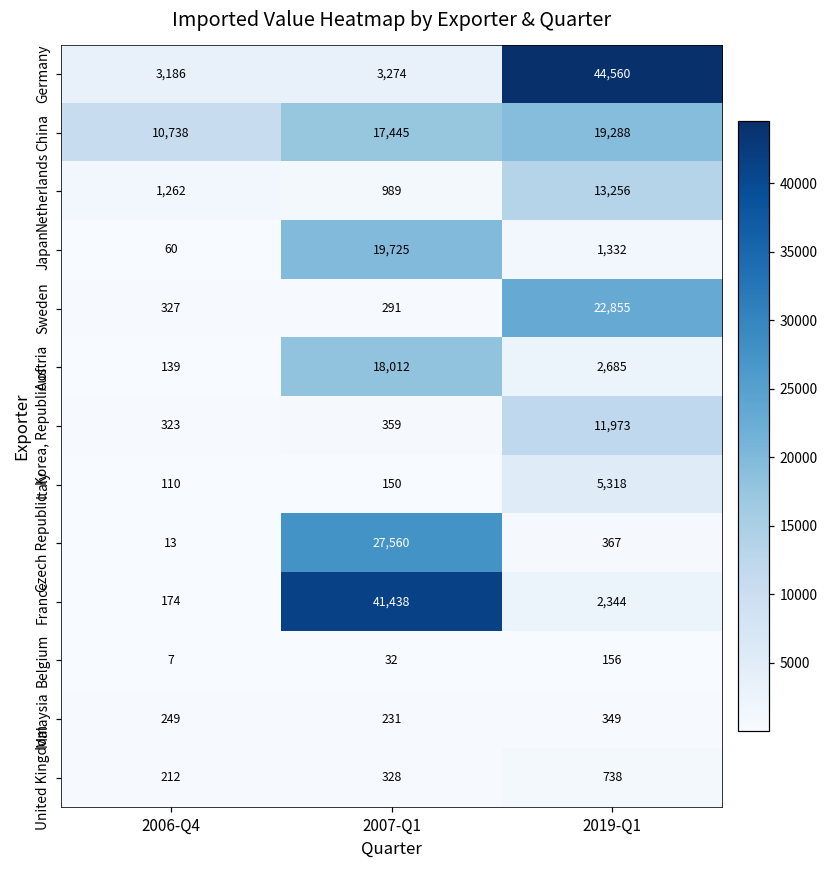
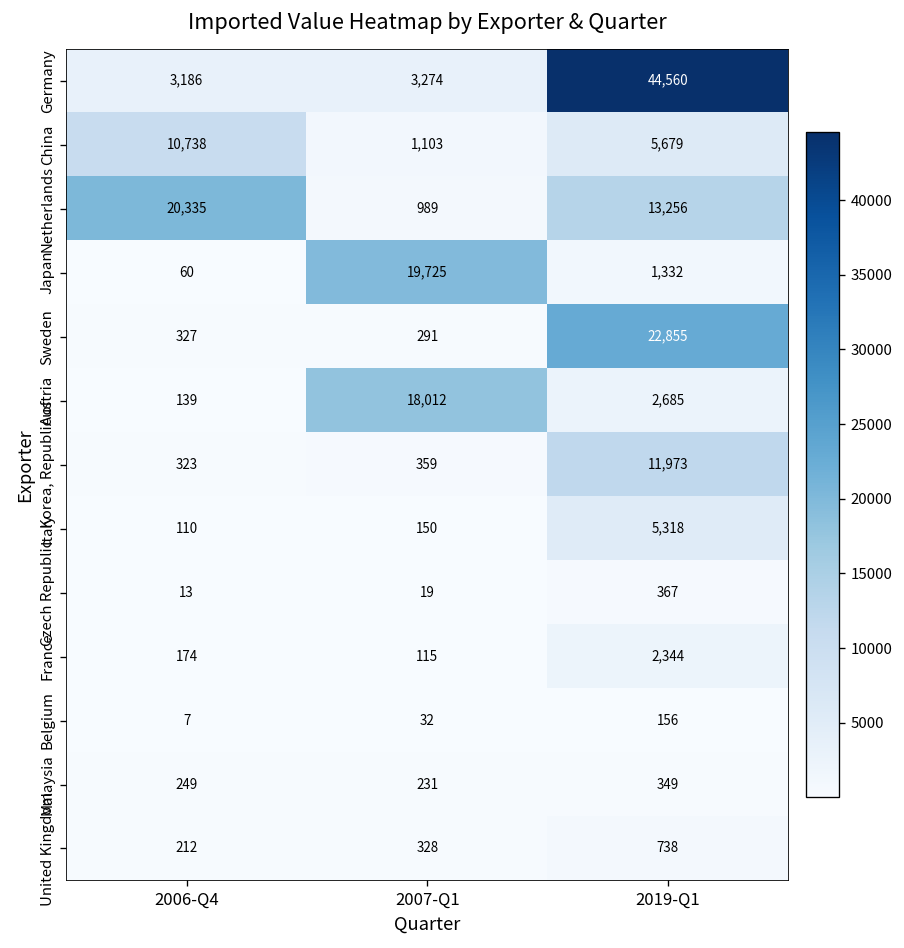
China, 2007-Q1: 17,445 -> 1,103
China, 2019-Q1: 19,288 -> 5,679
Netherlands, 2006-Q4: 1,262 -> 20,335
Czech Republic, 2007-Q1: 27,560 -> 19
France, 2007-Q1: 41,438 -> 115
